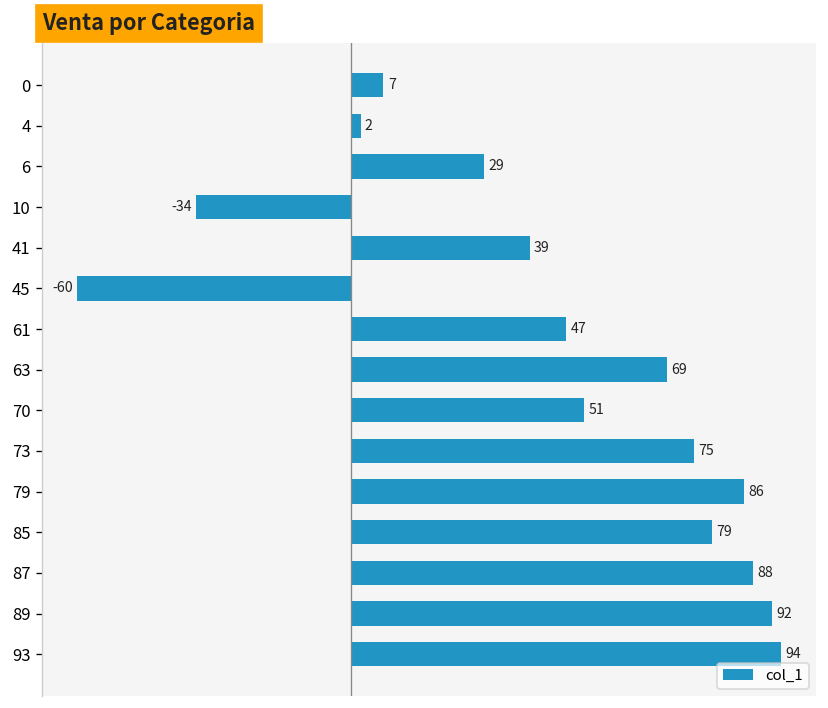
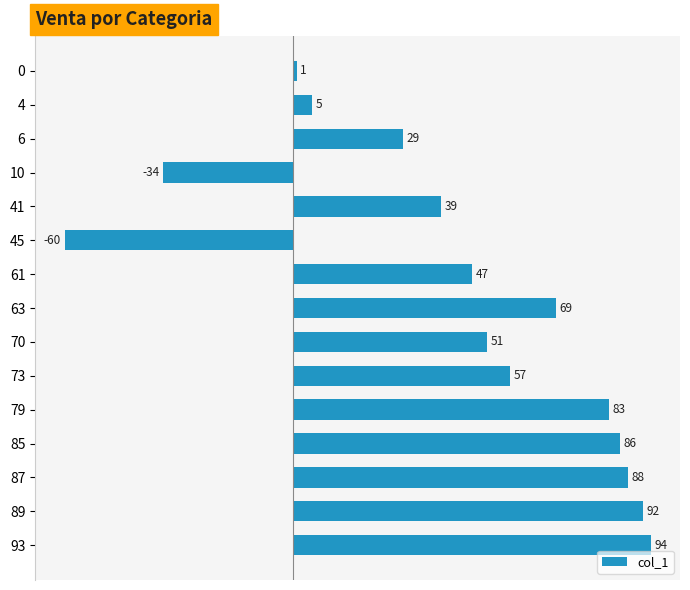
0: 7 -> 1
4: 2 -> 5
73: 75 -> 57
79: 86 -> 83
85: 79 -> 86
